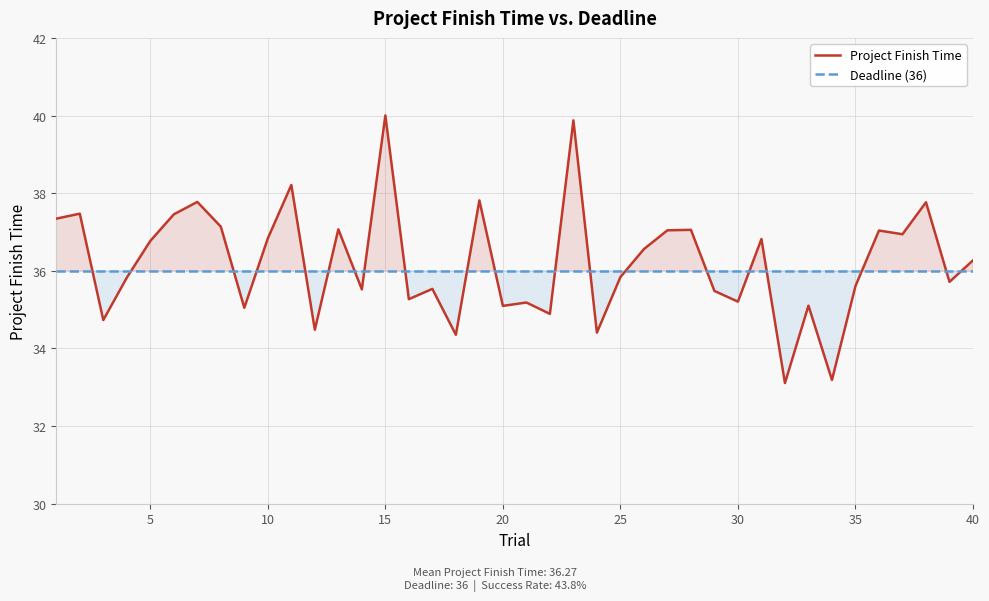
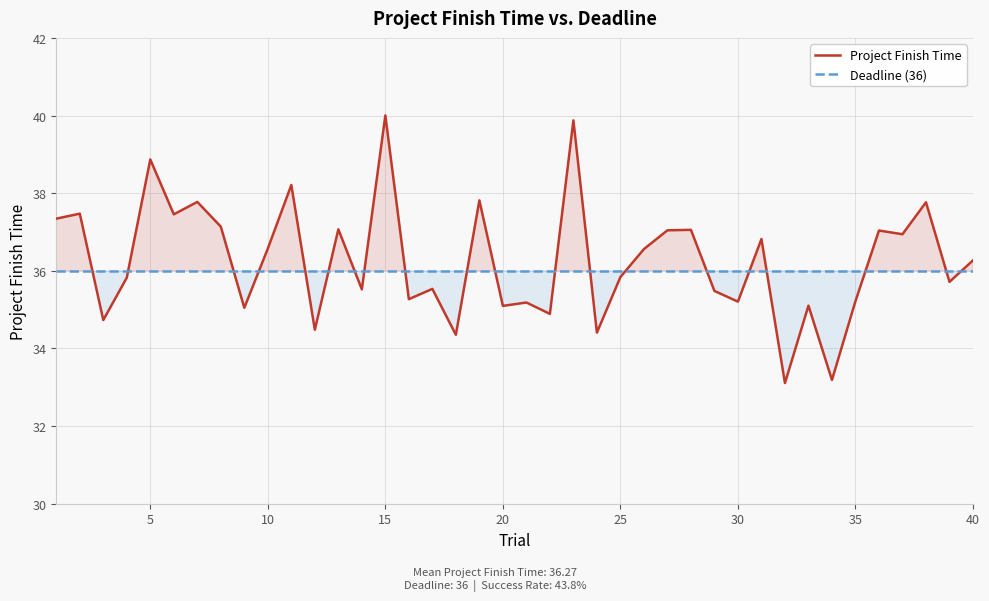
Project Finish Time, 5: 36.8 -> 38.9
Project Finish Time, 10: 36.8 -> 36.6
Project Finish Time, 35: 35.6 -> 35.2
